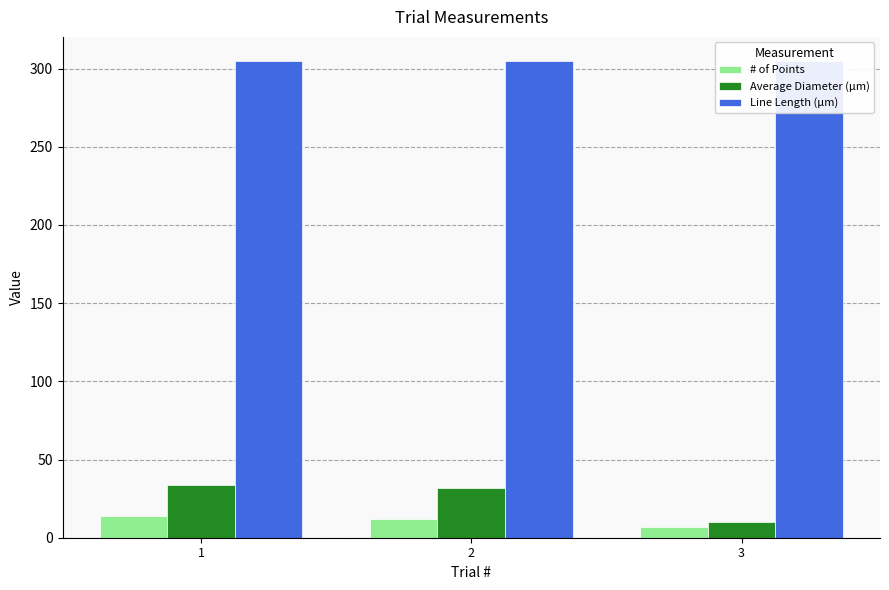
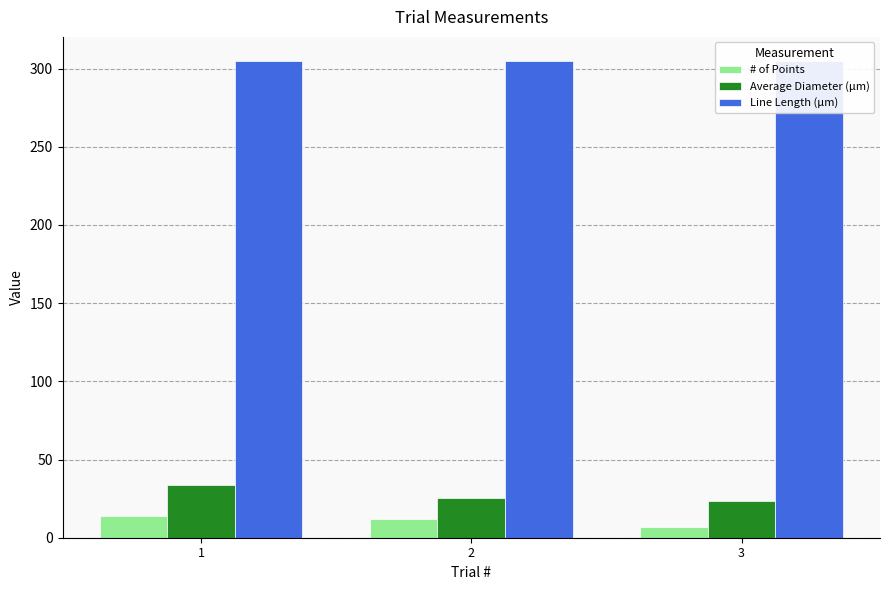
Average Diameter (μm), 2: 32 -> 25
Average Diameter (μm), 3: 10 -> 23
